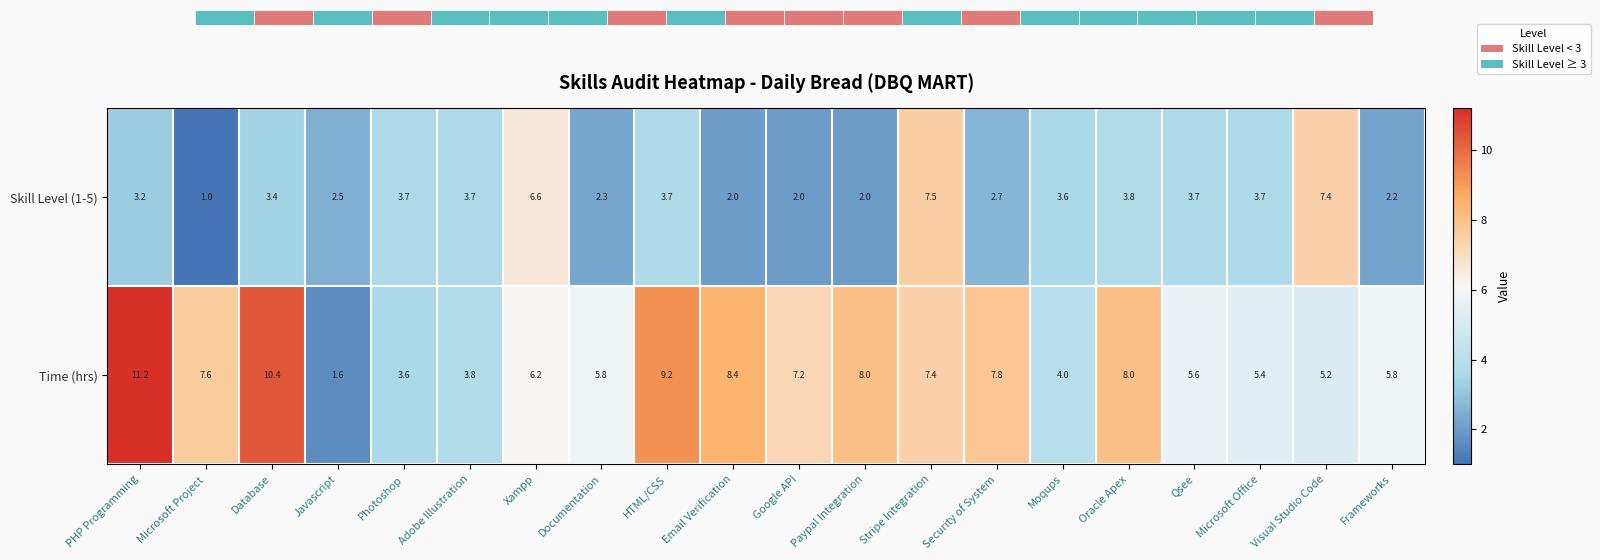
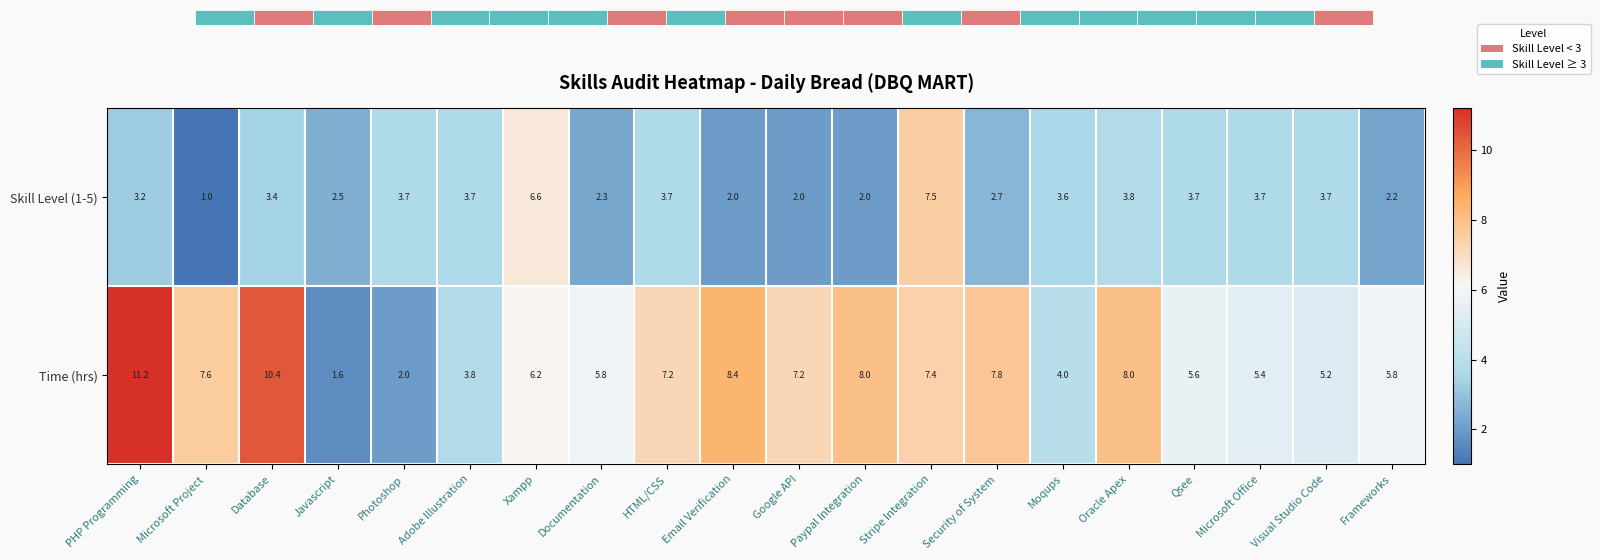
Skills Audit Heatmap - Daily Bread (DBQ MART), Skill Level (1-5), Visual Studio Code: 7.4 -> 3.7
Skills Audit Heatmap - Daily Bread (DBQ MART), Time (hrs), Photoshop: 3.6 -> 2.0
Skills Audit Heatmap - Daily Bread (DBQ MART), Time (hrs), HTML/CSS: 9.2 -> 7.2
